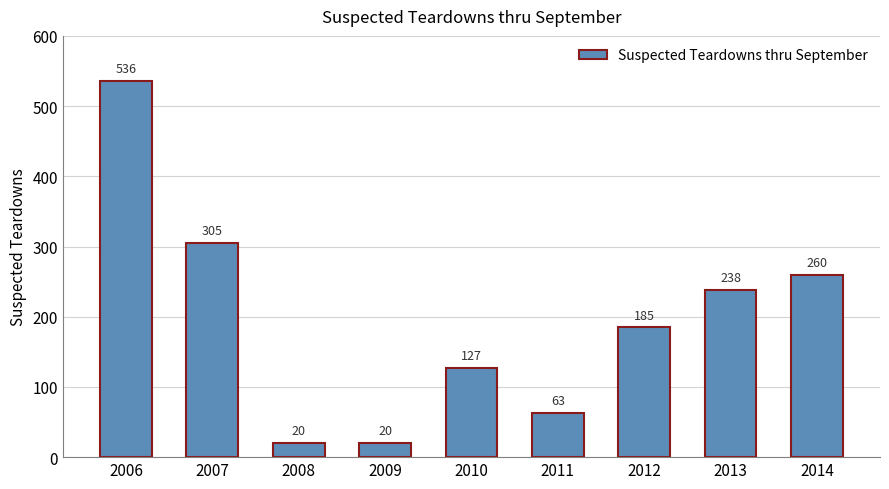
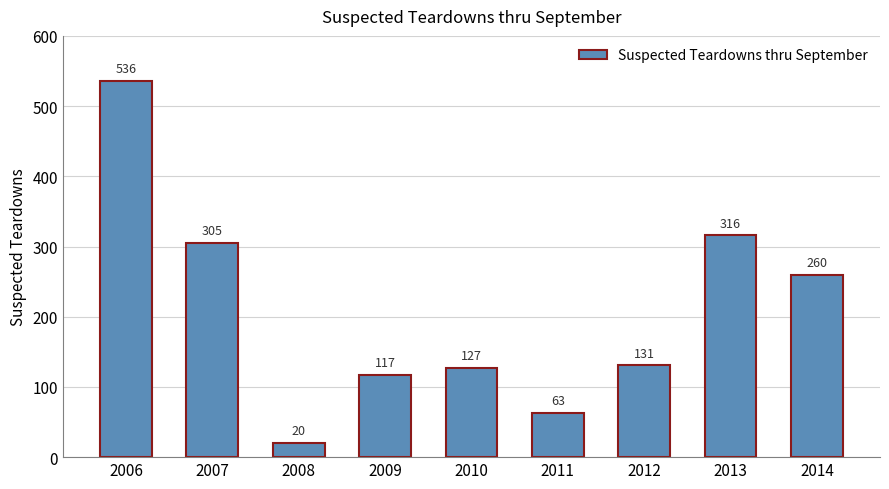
2009: 20 -> 117
2012: 185 -> 131
2013: 238 -> 316
